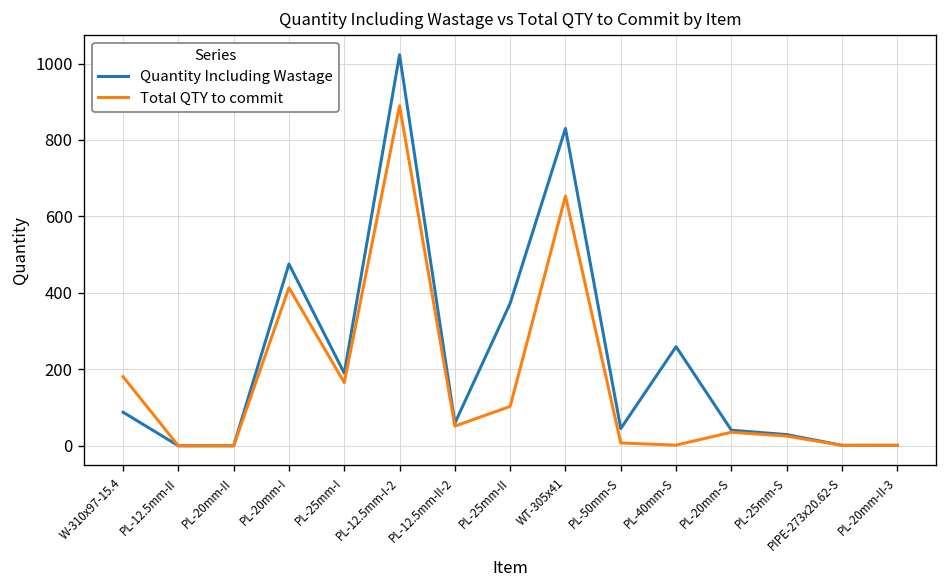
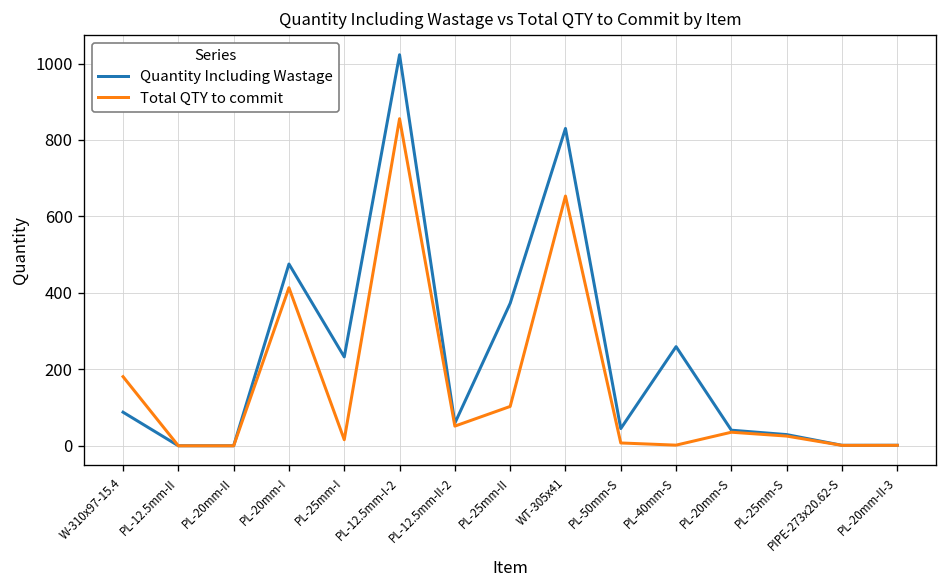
Quantity Including Wastage, PL-25mm-I: 190 -> 230
Total QTY to commit, PL-25mm-I: 170 -> 20
Total QTY to commit, PL-12.5mm-I-2: 890 -> 860
